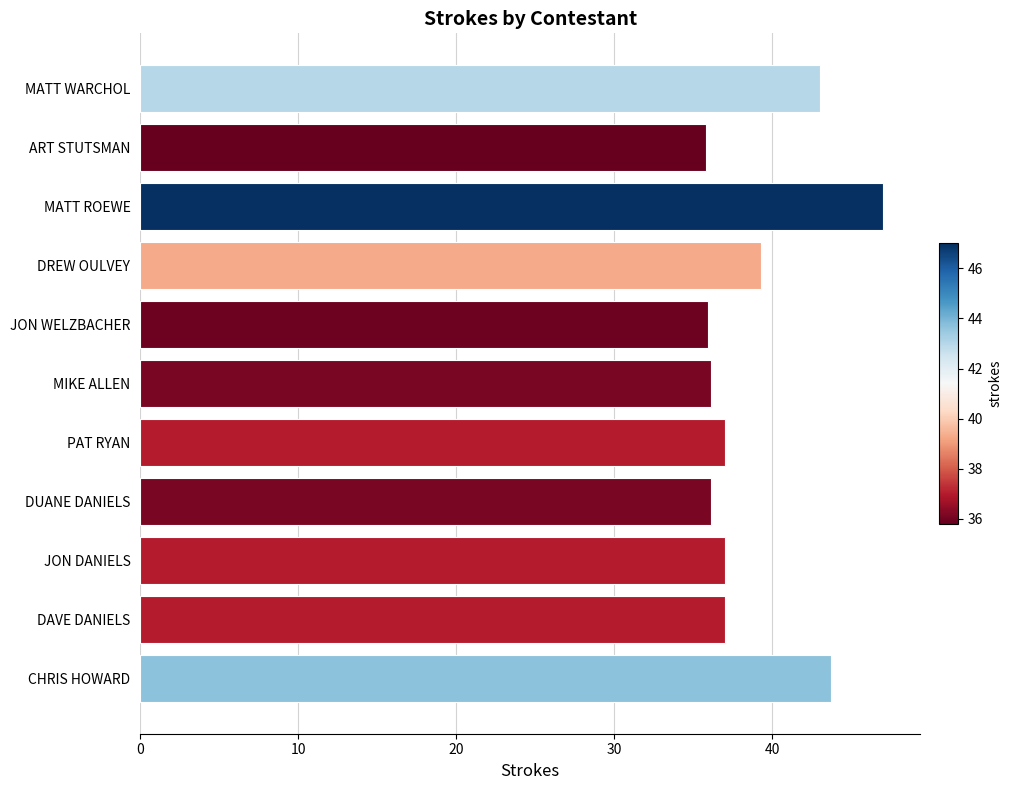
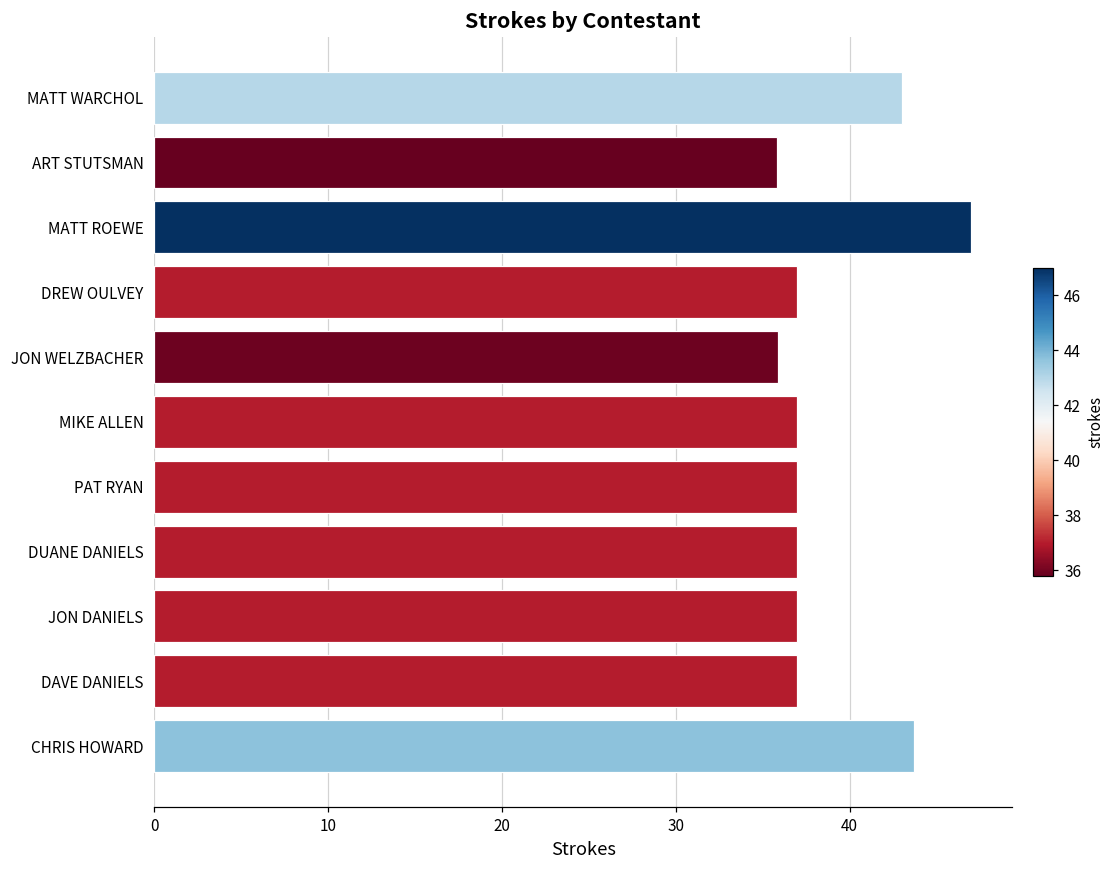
DREW OULVEY: 39.3 -> 37.0
MIKE ALLEN: 36.1 -> 37.0
DUANE DANIELS: 36.1 -> 37.0
